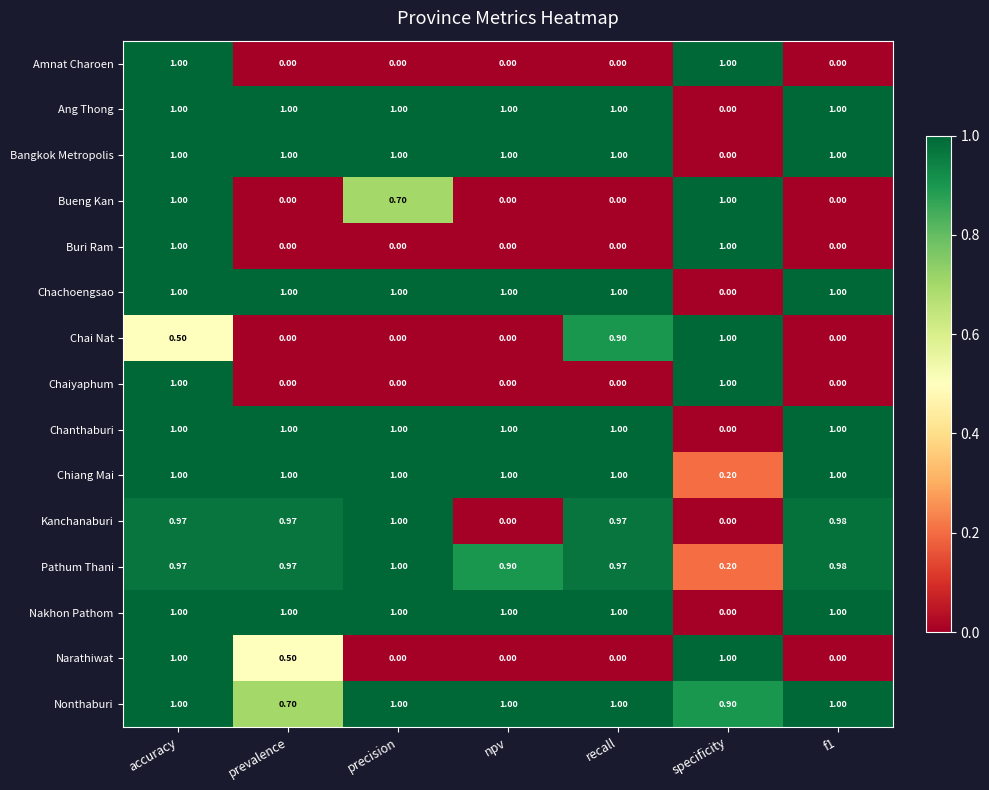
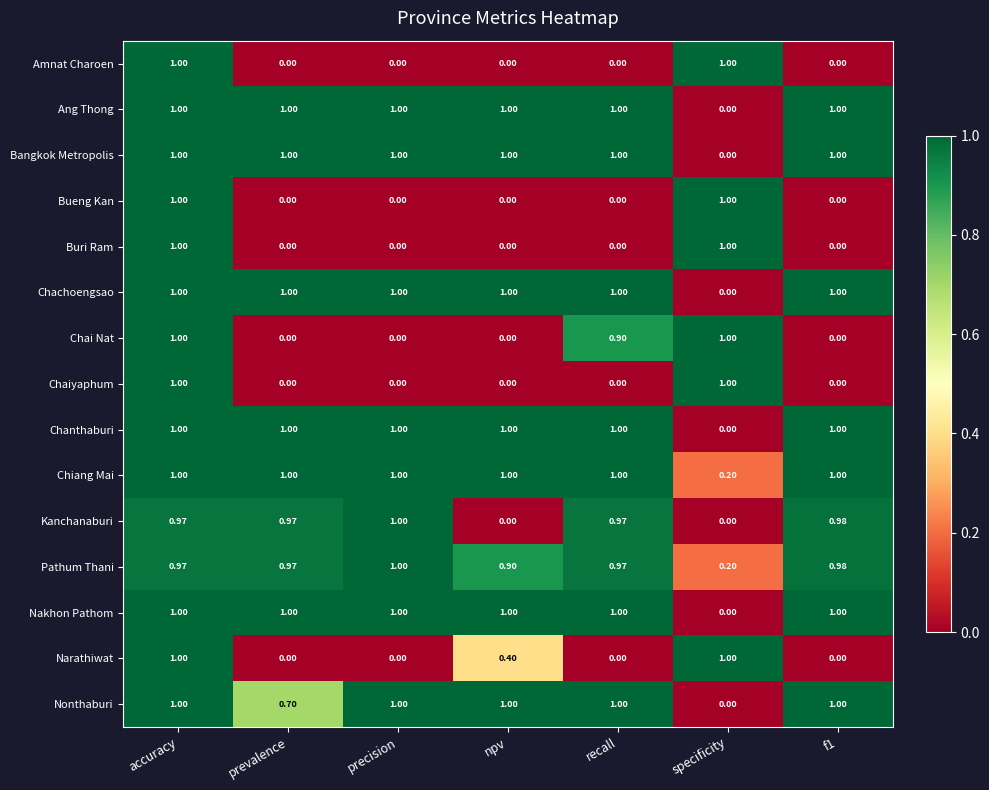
Bueng Kan, precision: 0.70 -> 0.00
Chai Nat, accuracy: 0.50 -> 1.00
Narathiwat, prevalence: 0.50 -> 0.00
Narathiwat, npv: 0.00 -> 0.40
Nonthaburi, specificity: 0.90 -> 0.00
